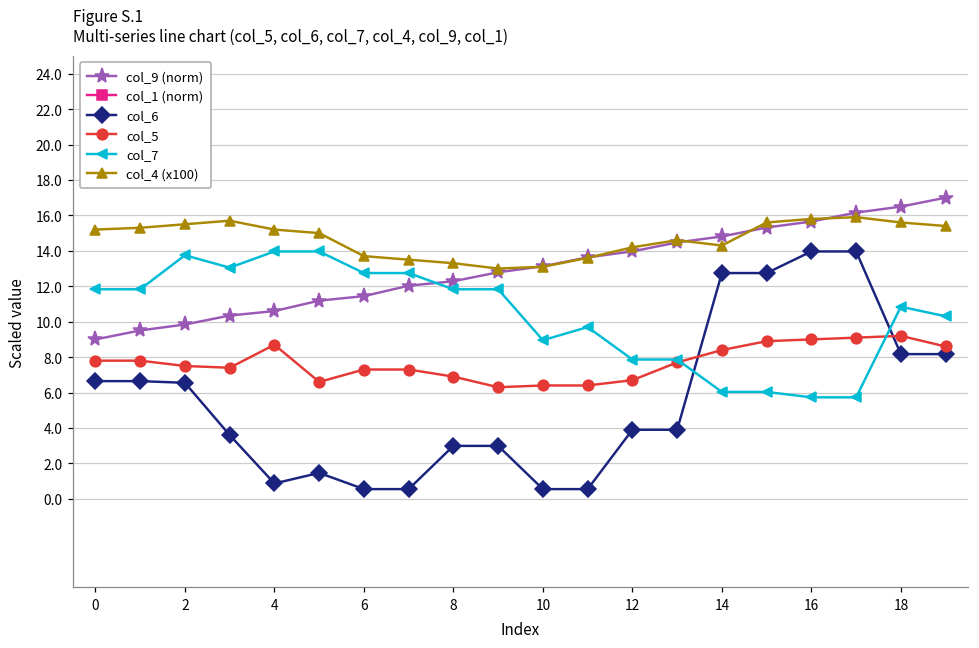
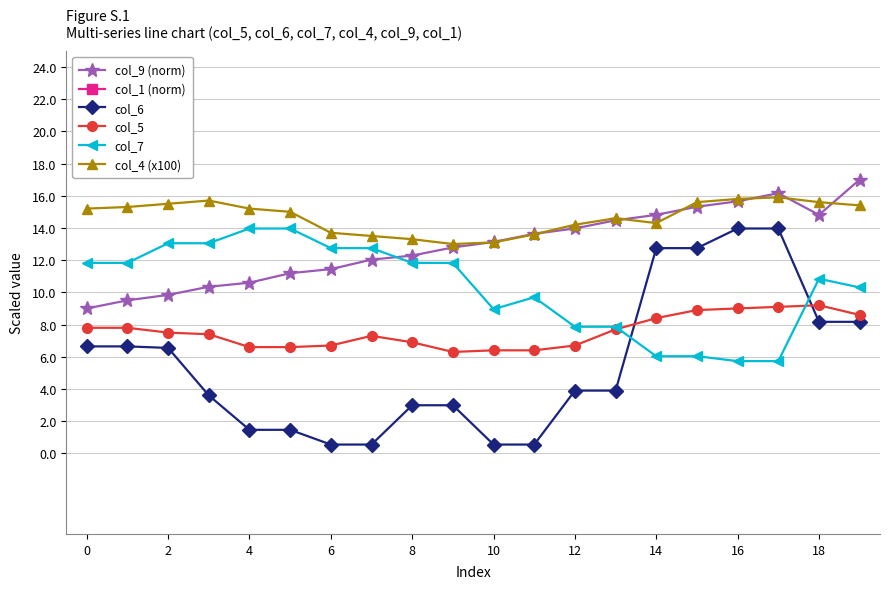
col_7, 2: 13.8 -> 13.1
col_6, 4: 0.9 -> 1.5
col_5, 4: 8.7 -> 6.6
col_5, 6: 7.3 -> 6.7
col_9 (norm), 18: 16.5 -> 14.8
